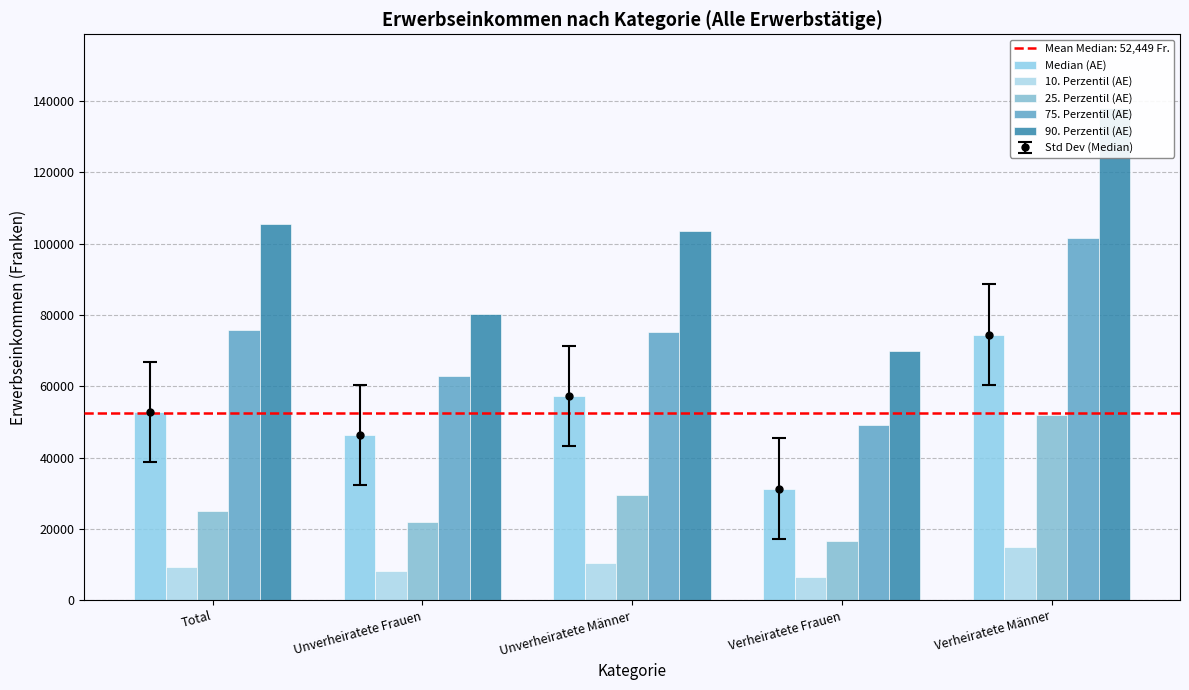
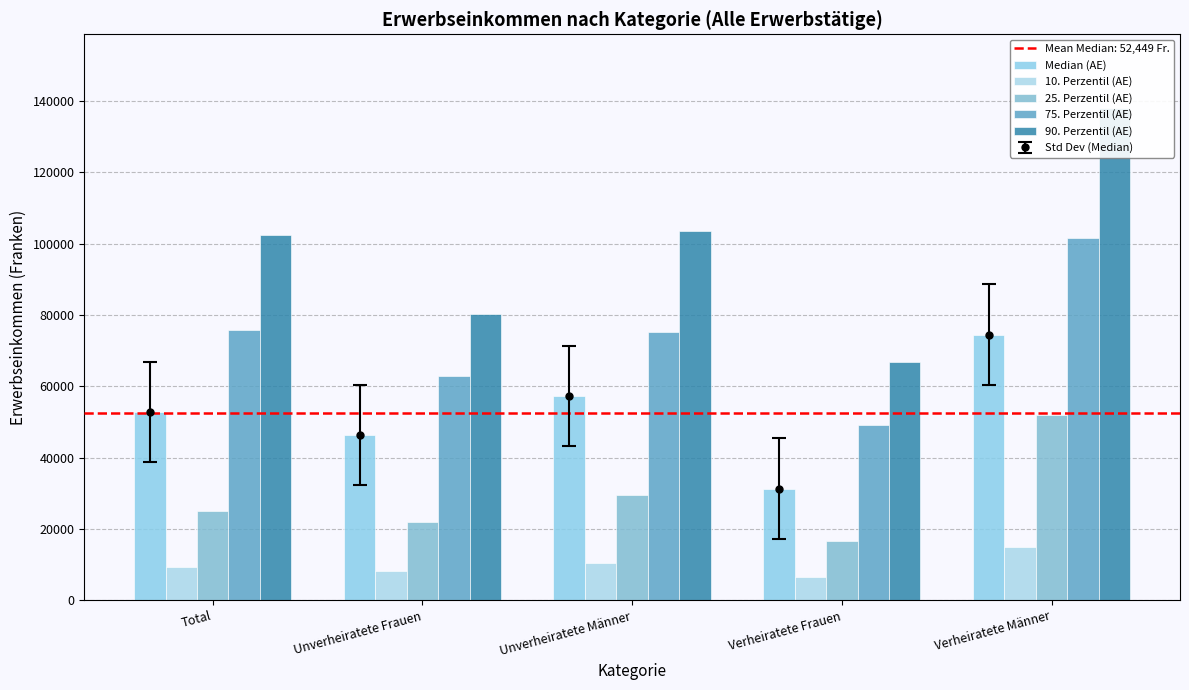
90. Perzentil (AE), Total: 105000 -> 102000
90. Perzentil (AE), Verheiratete Frauen: 70000 -> 67000
